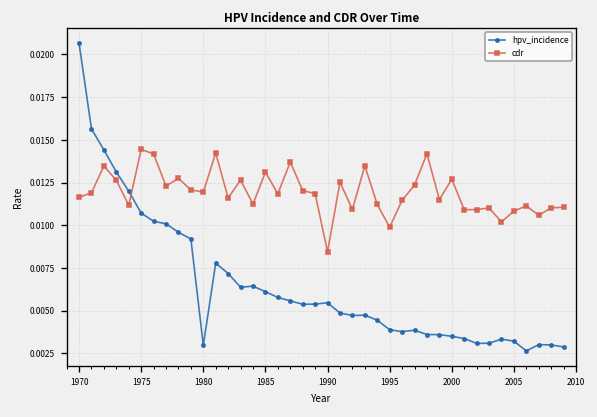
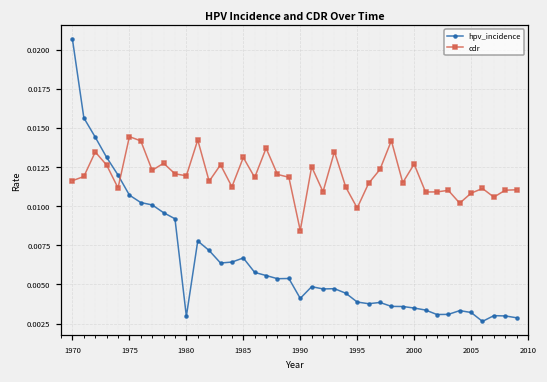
hpv_incidence, 1985: 0.0061 -> 0.0067
hpv_incidence, 1990: 0.0055 -> 0.0041
